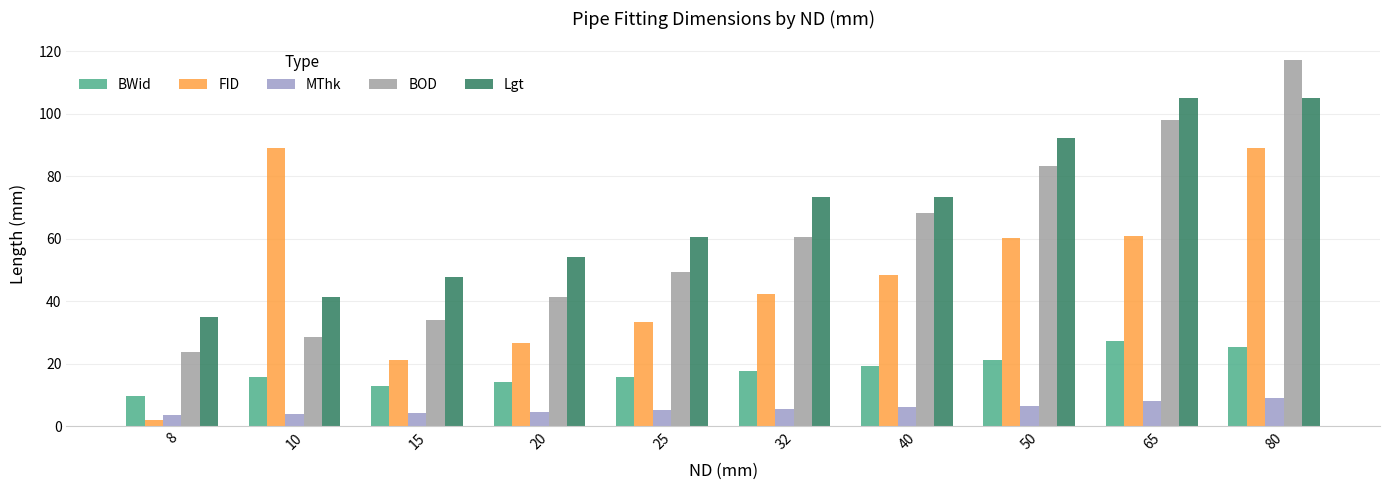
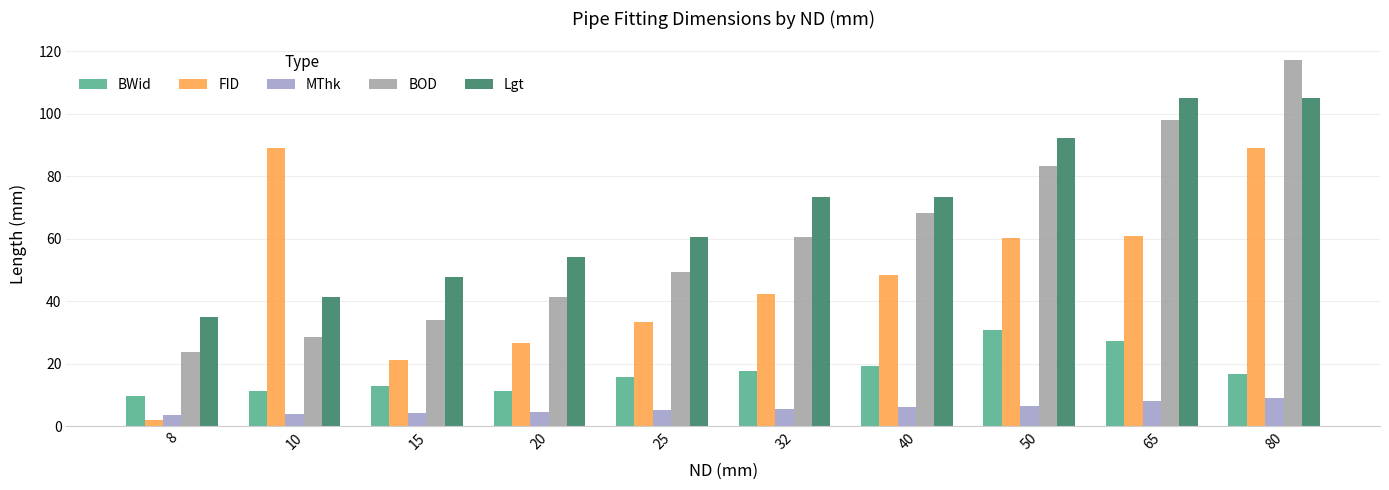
BWid, 10: 16 -> 11
BWid, 20: 14 -> 11
BWid, 50: 21 -> 31
BWid, 80: 25 -> 17
